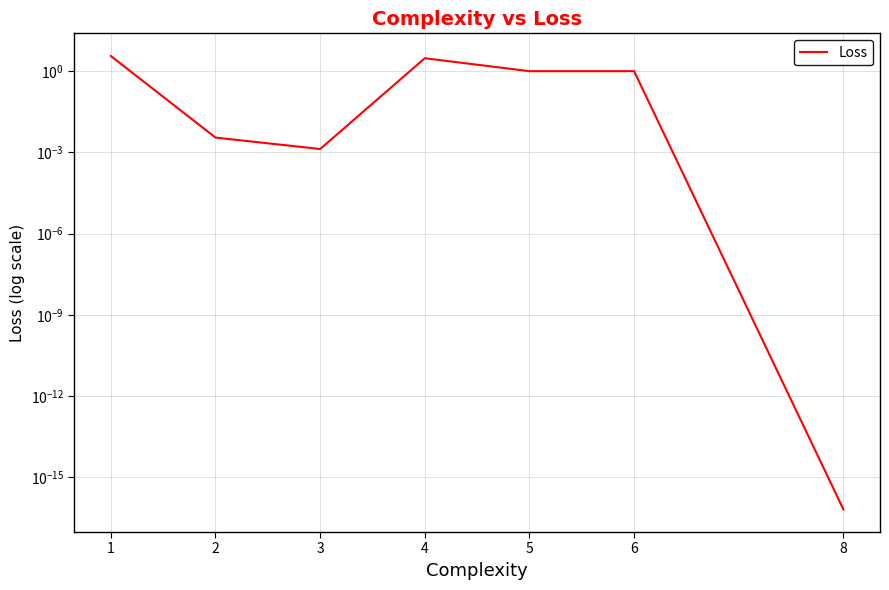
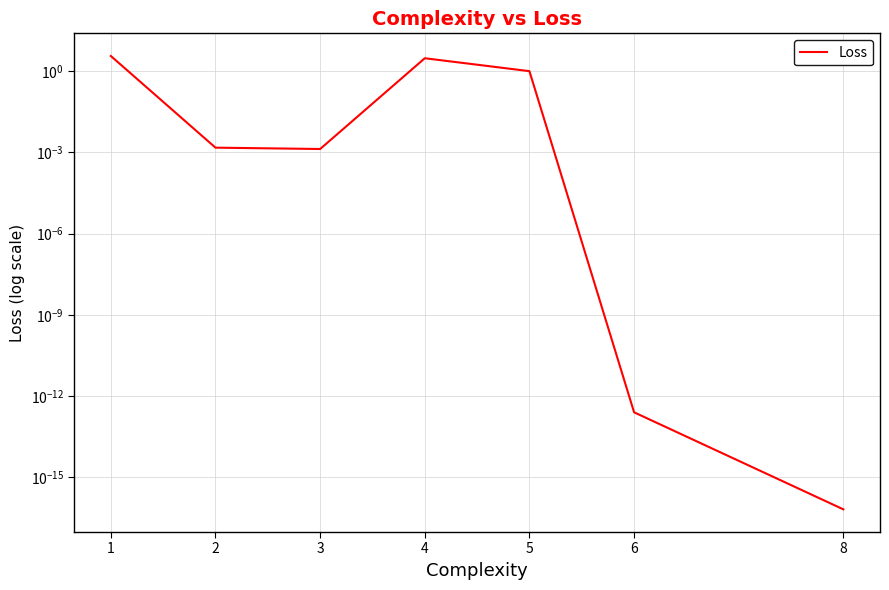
2: 0.004 -> 0.001
6: 1 -> 0
